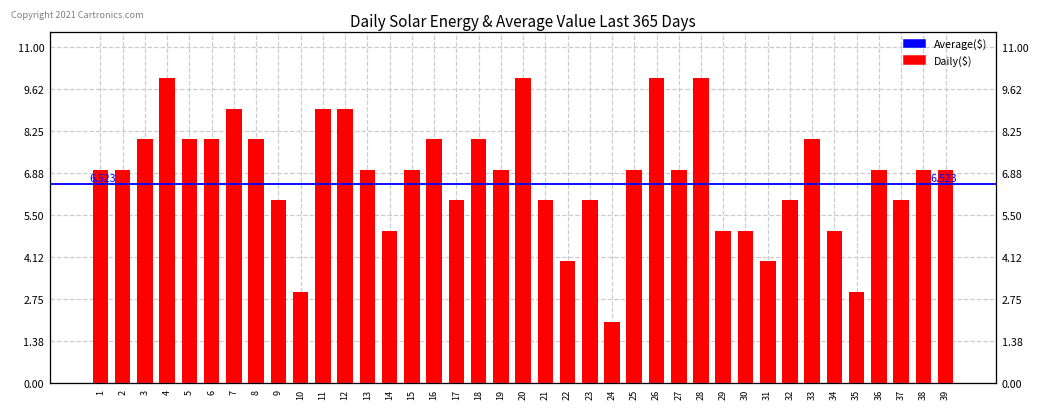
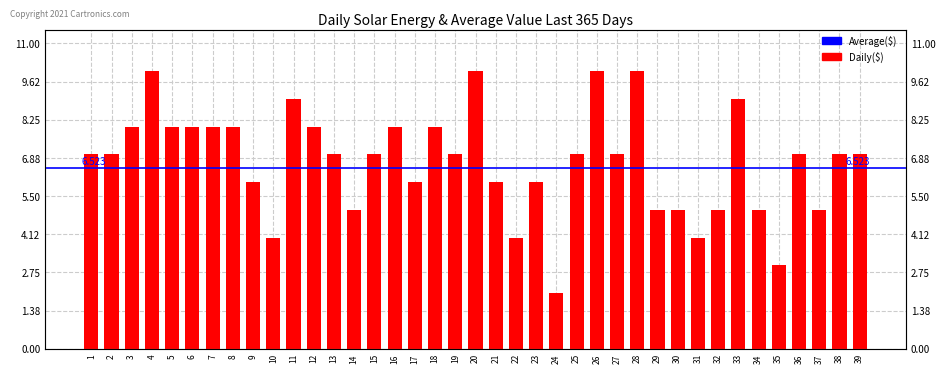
7: 9 -> 8
10: 3 -> 4
12: 9 -> 8
32: 6 -> 5
33: 8 -> 9
37: 6 -> 5
